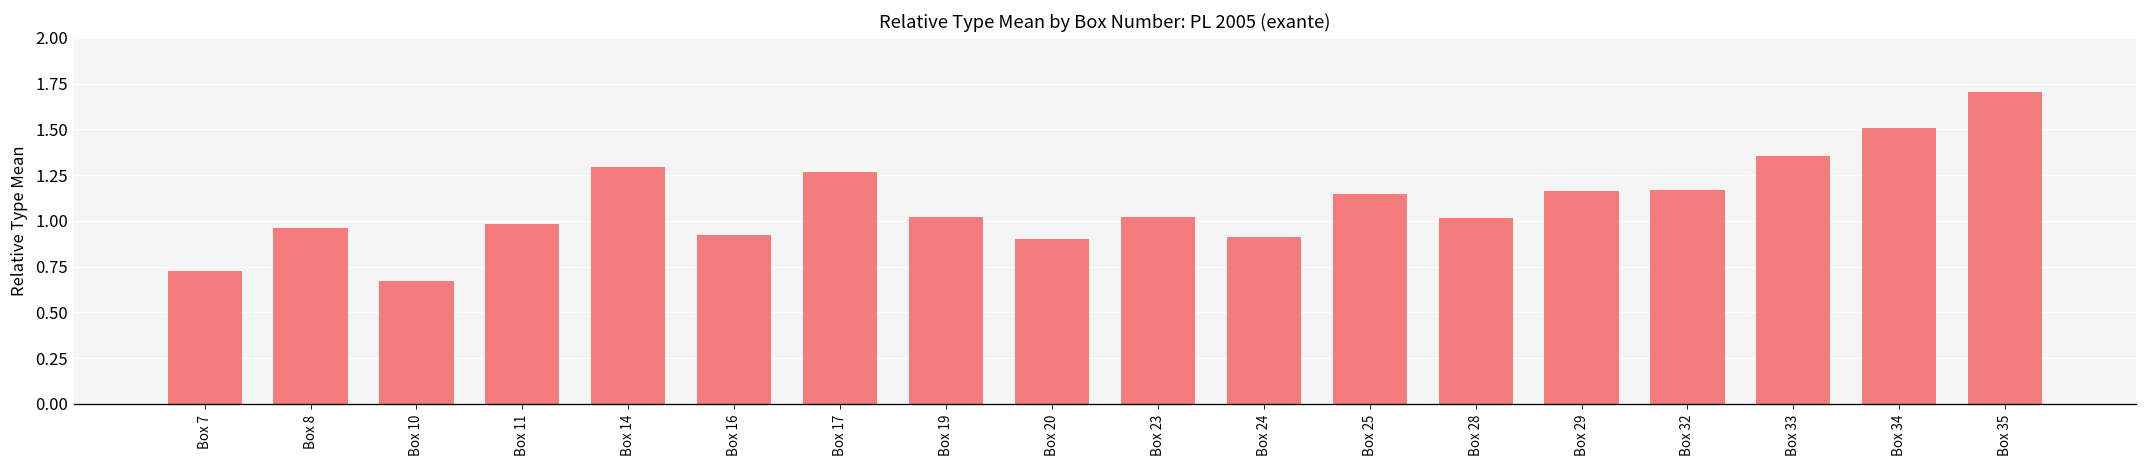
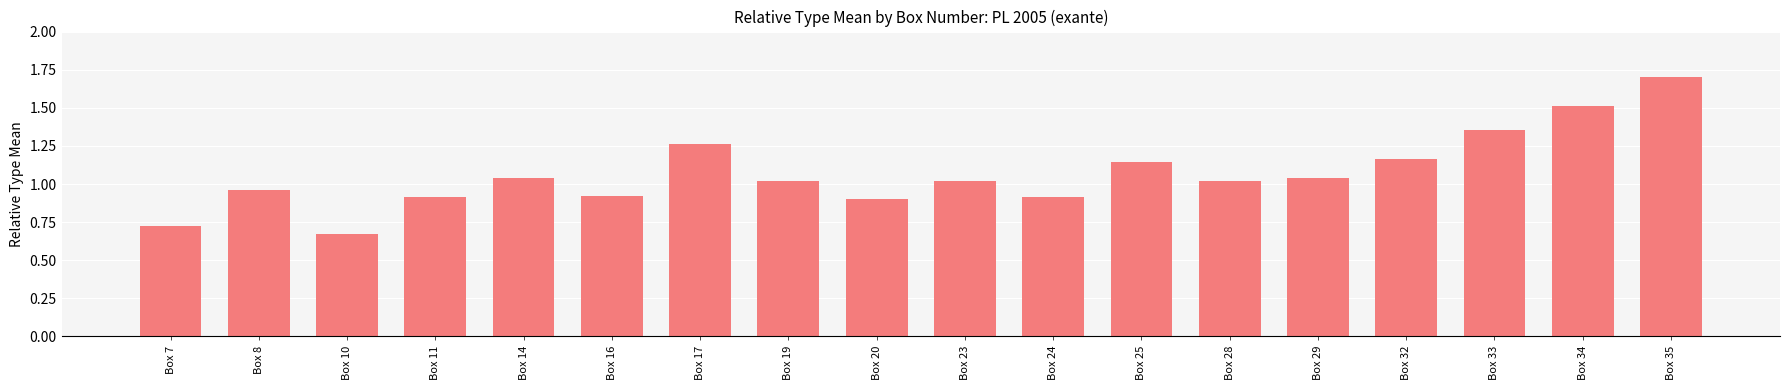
Box 11: 0.98 -> 0.91
Box 14: 1.30 -> 1.04
Box 29: 1.16 -> 1.04
